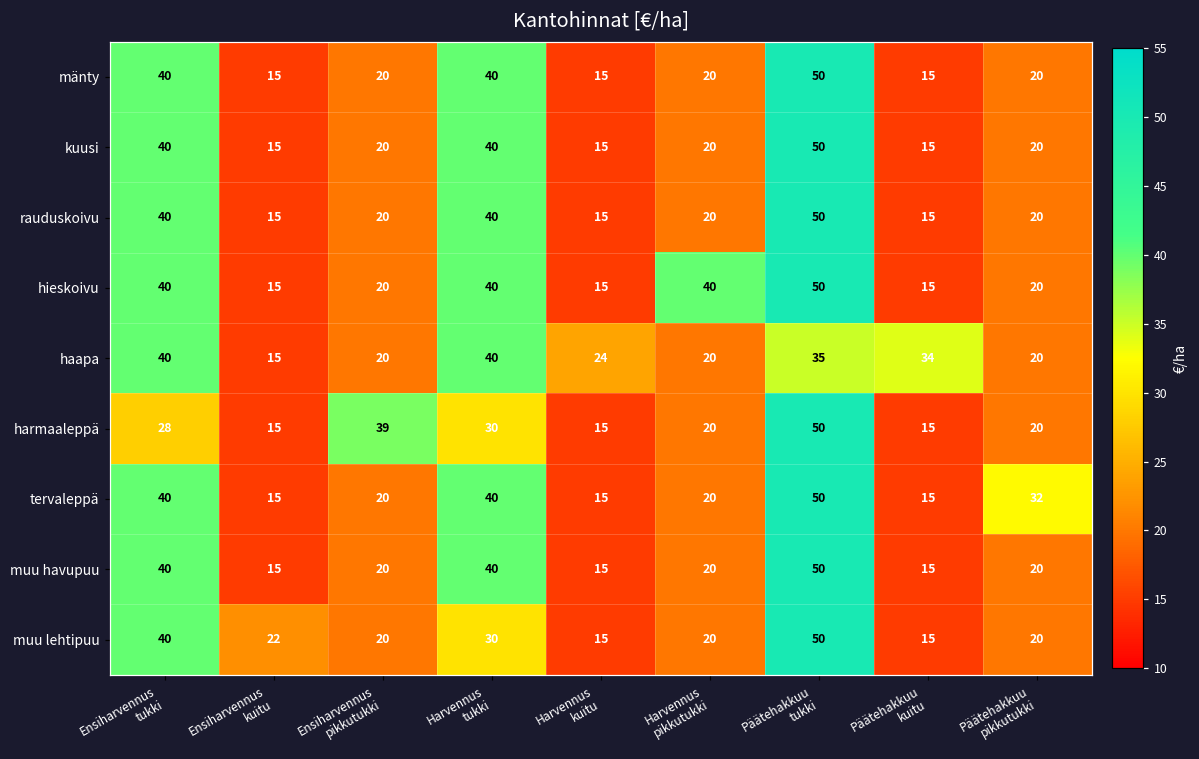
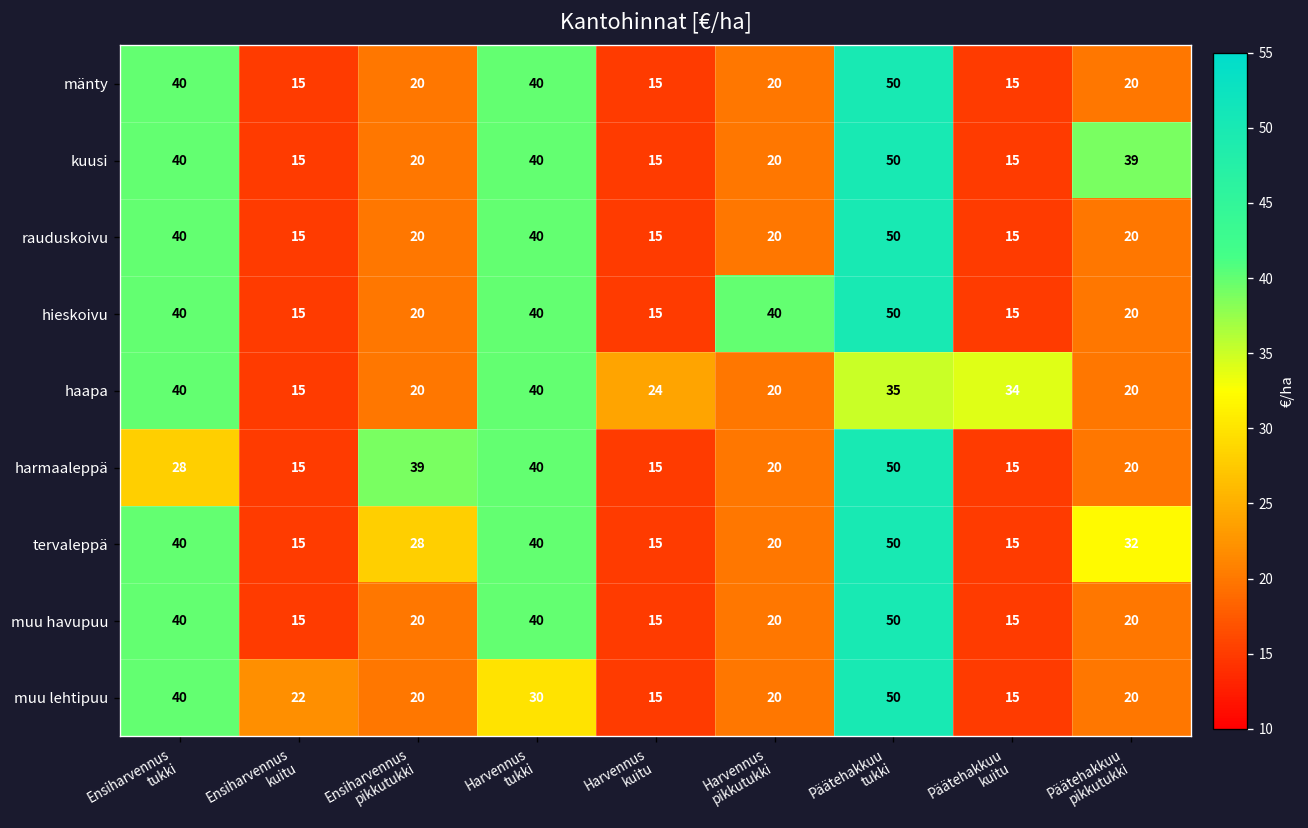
kuusi, Päätehakkuu pikkutukki: 20 -> 39
harmaaleppä, Harvennus tukki: 30 -> 40
tervaleppä, Ensiharvennus pikkutukki: 20 -> 28
